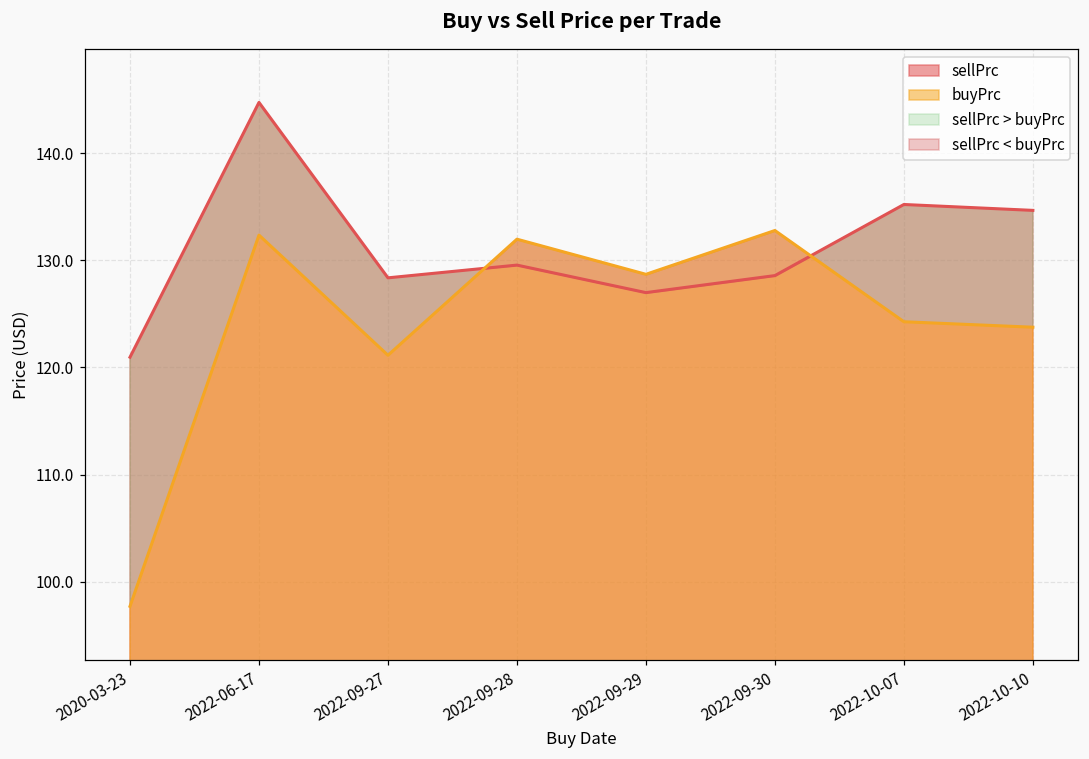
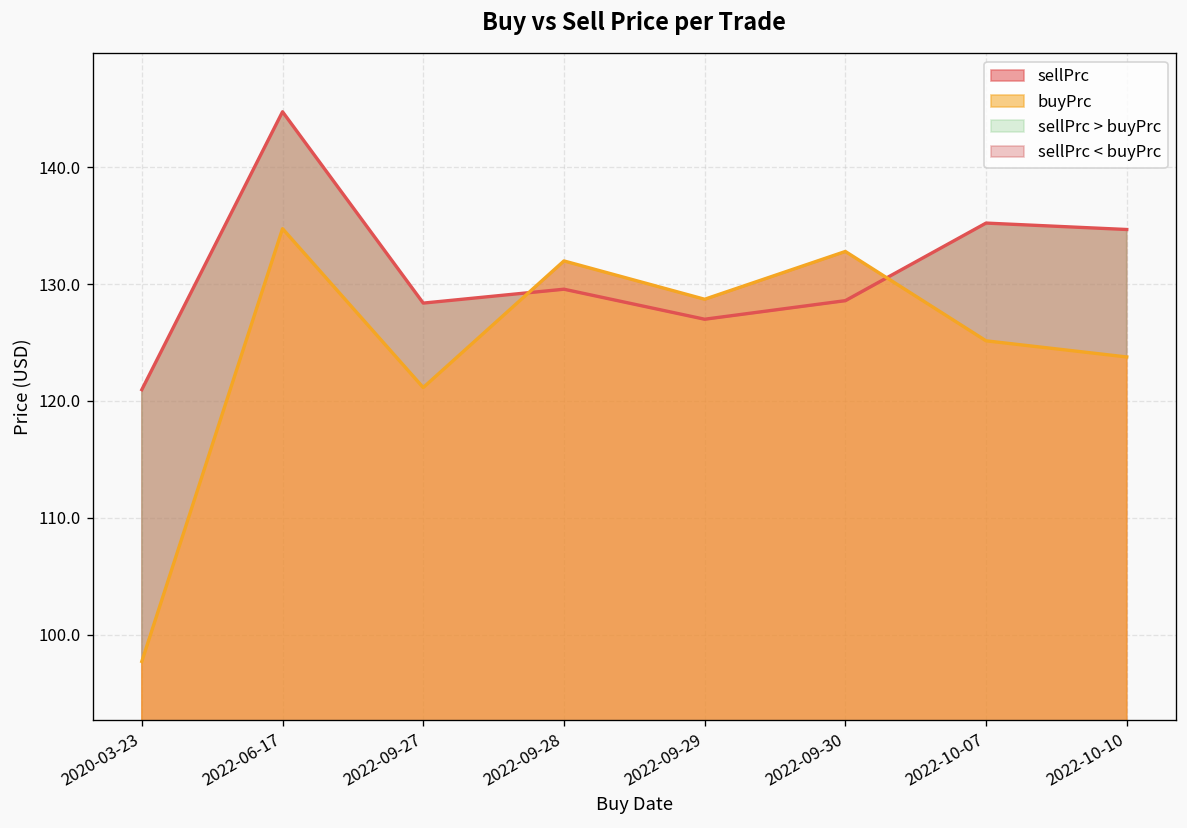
buyPrc, 2022-06-17: 132 -> 135
buyPrc, 2022-10-07: 124 -> 125
